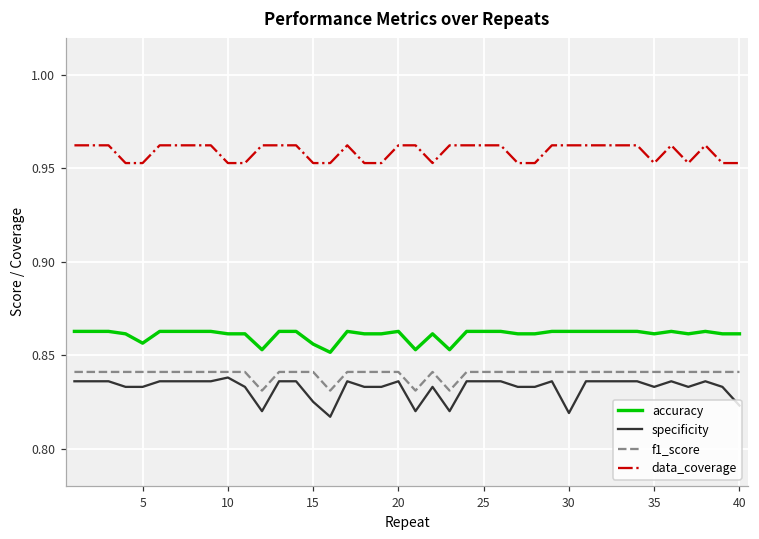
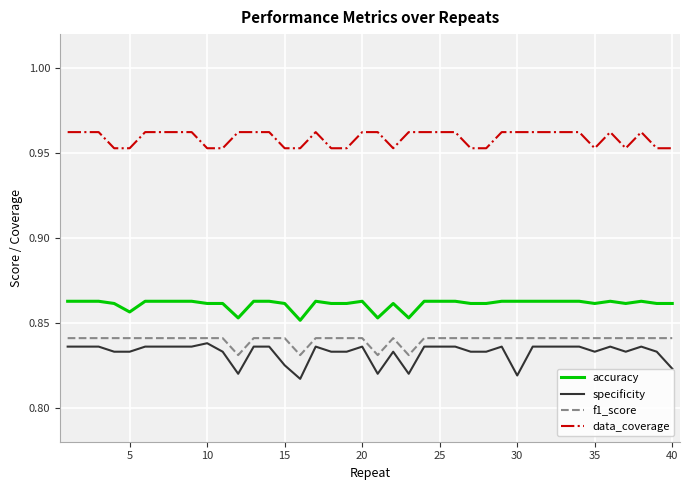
accuracy, 15: 0.856 -> 0.861
